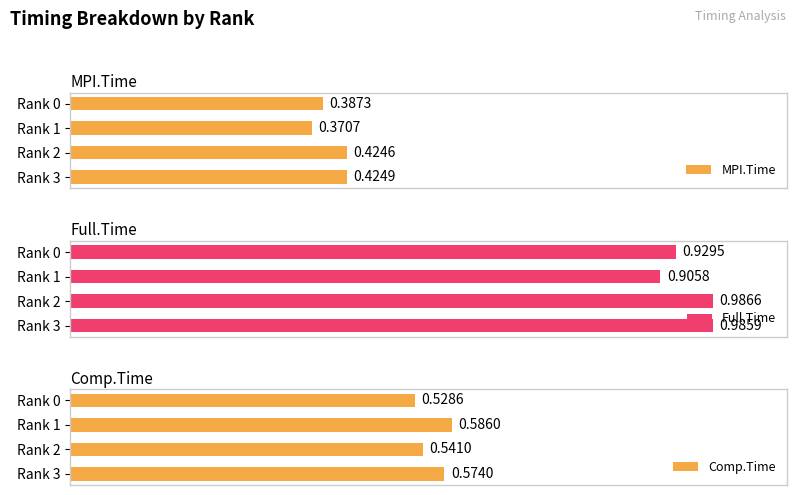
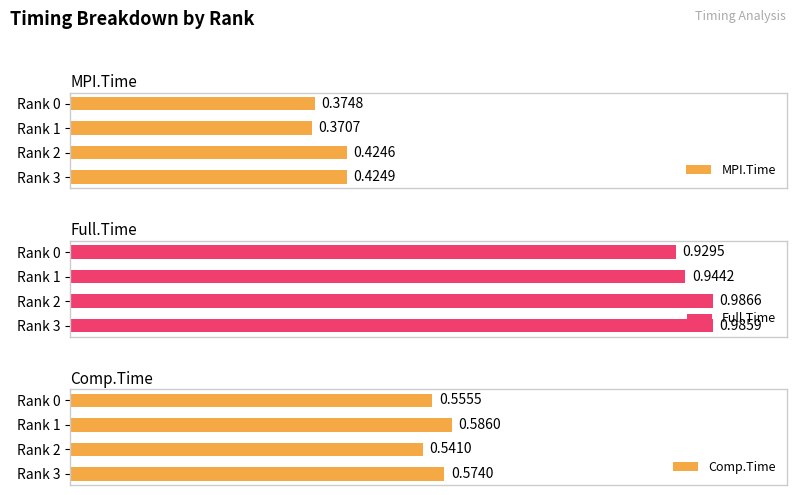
MPI.Time, Rank 0: 0.3873 -> 0.3748
Full.Time, Rank 1: 0.9058 -> 0.9442
Comp.Time, Rank 0: 0.5286 -> 0.5555
